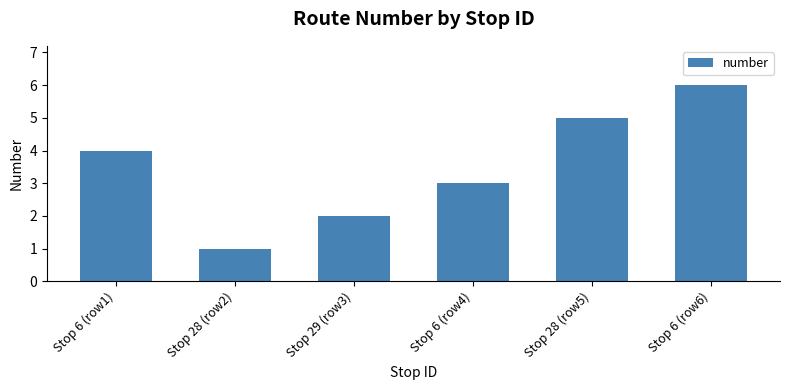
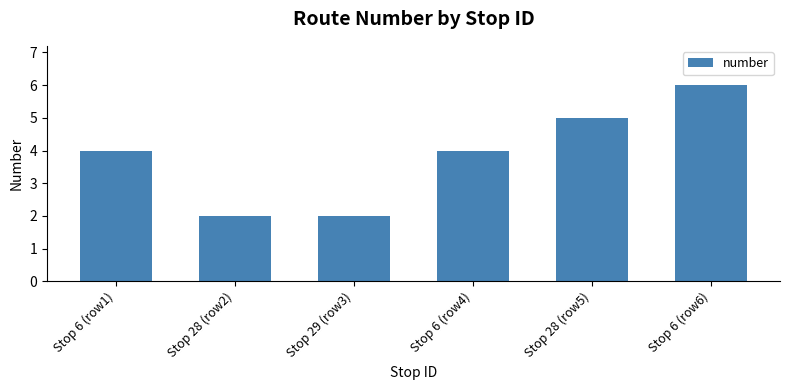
Stop 28 (row2): 1 -> 2
Stop 6 (row4): 3 -> 4
